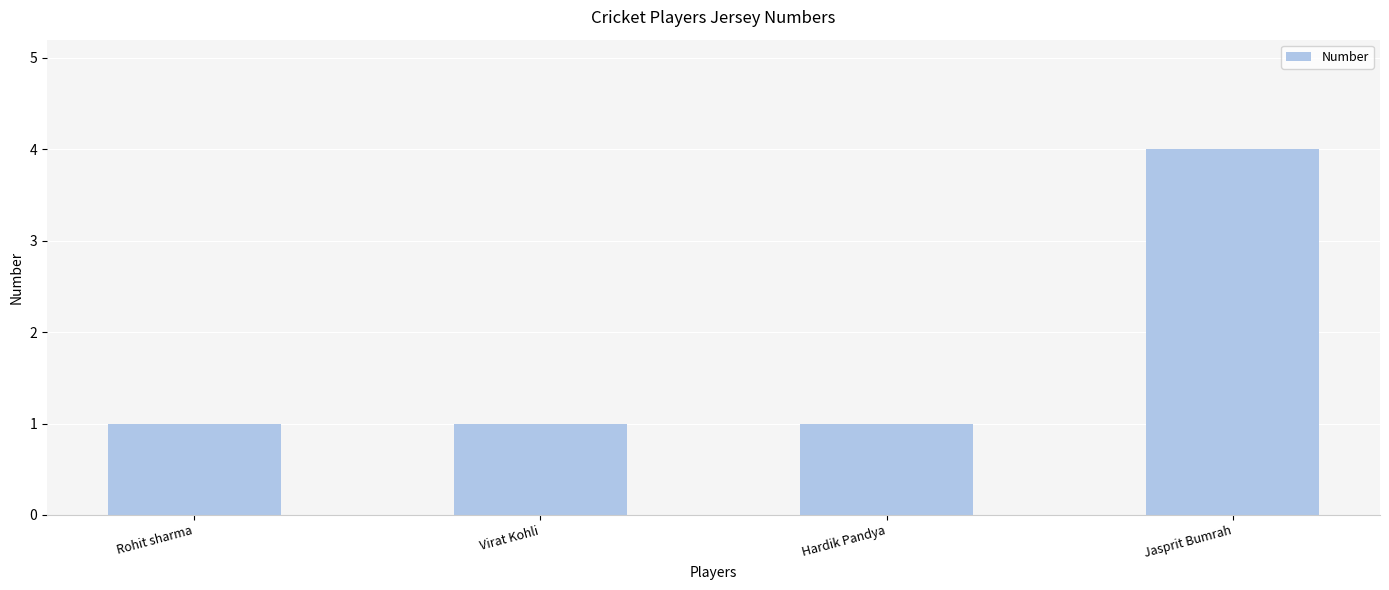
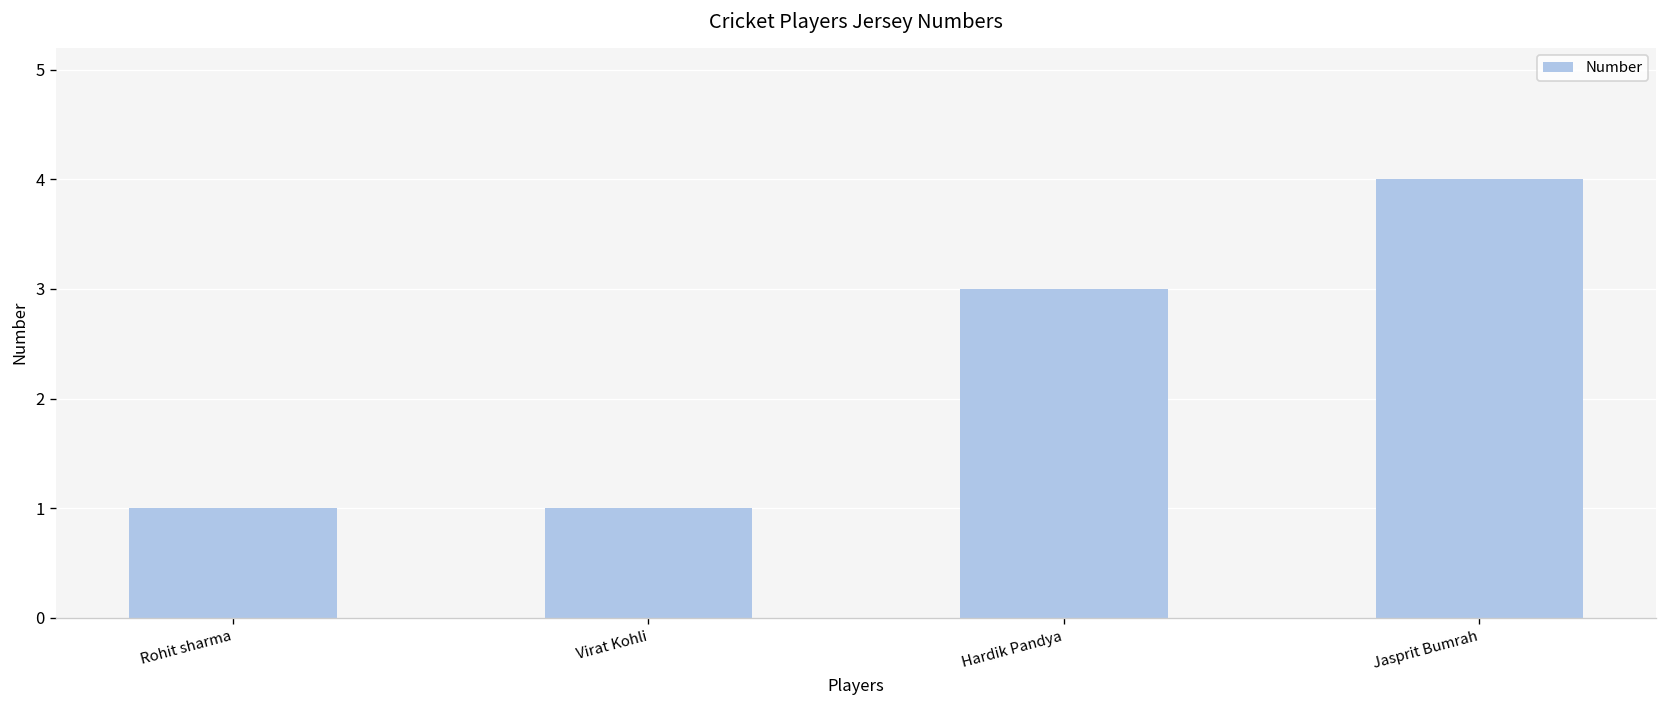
Hardik Pandya: 1 -> 3
